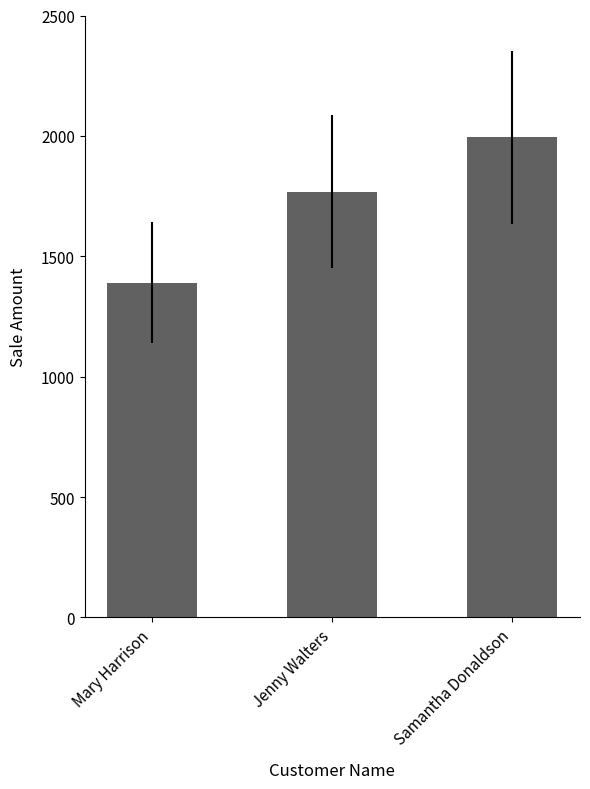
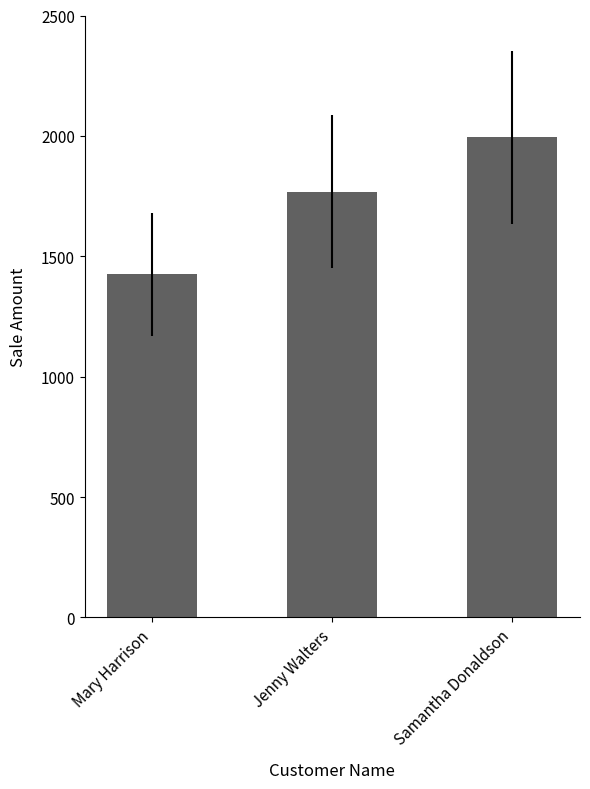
Mary Harrison: 1390 -> 1430
